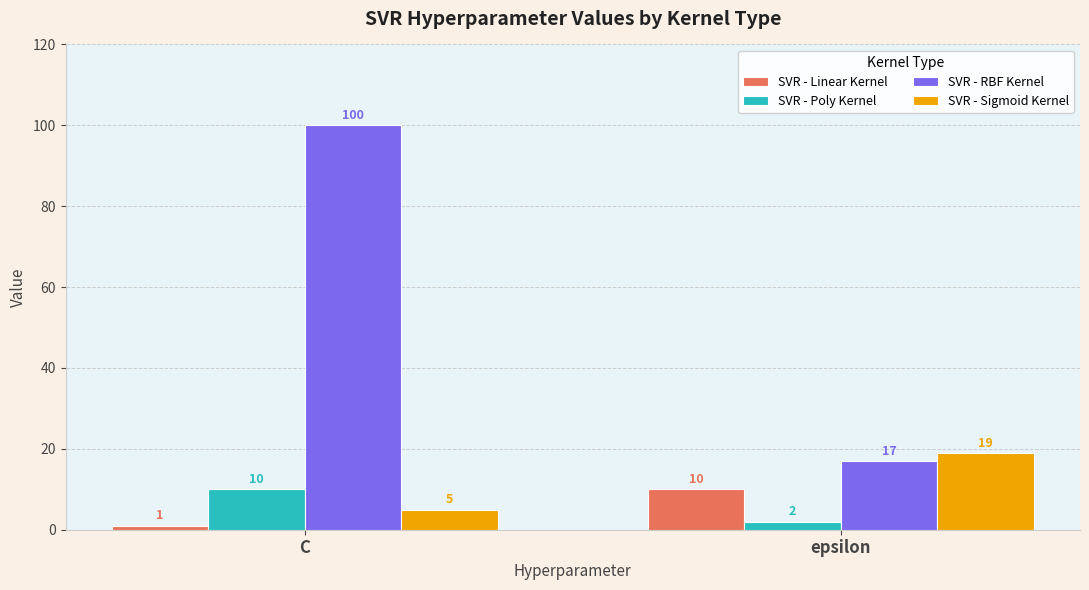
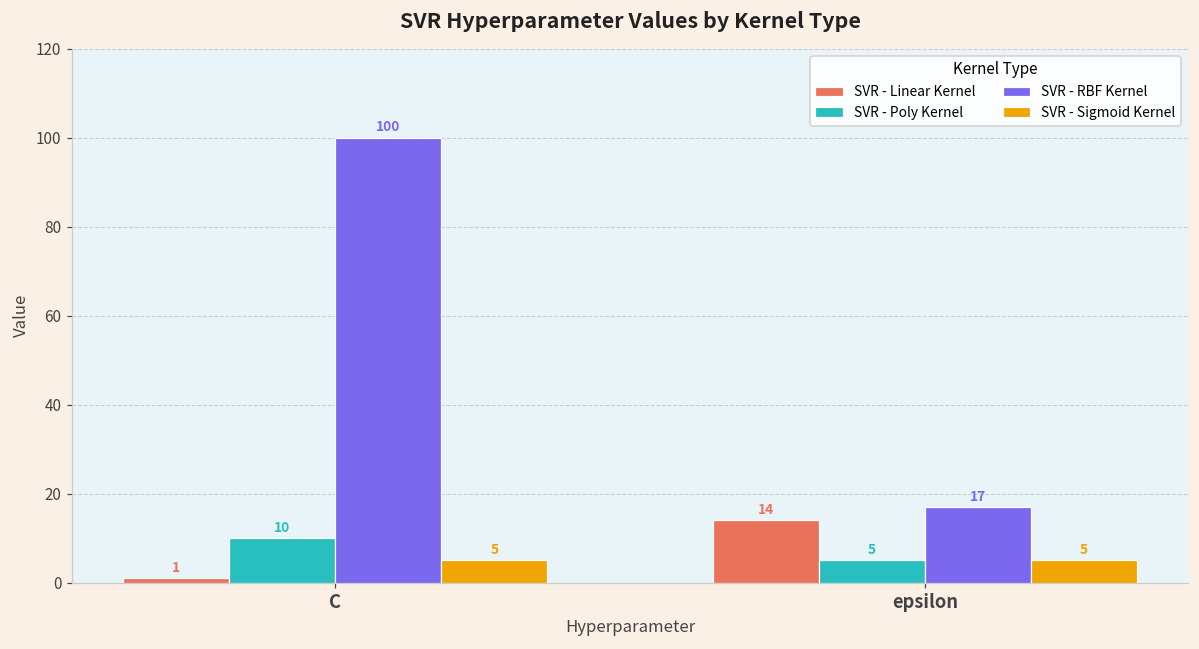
SVR - Linear Kernel, epsilon: 10 -> 14
SVR - Poly Kernel, epsilon: 2 -> 5
SVR - Sigmoid Kernel, epsilon: 19 -> 5
